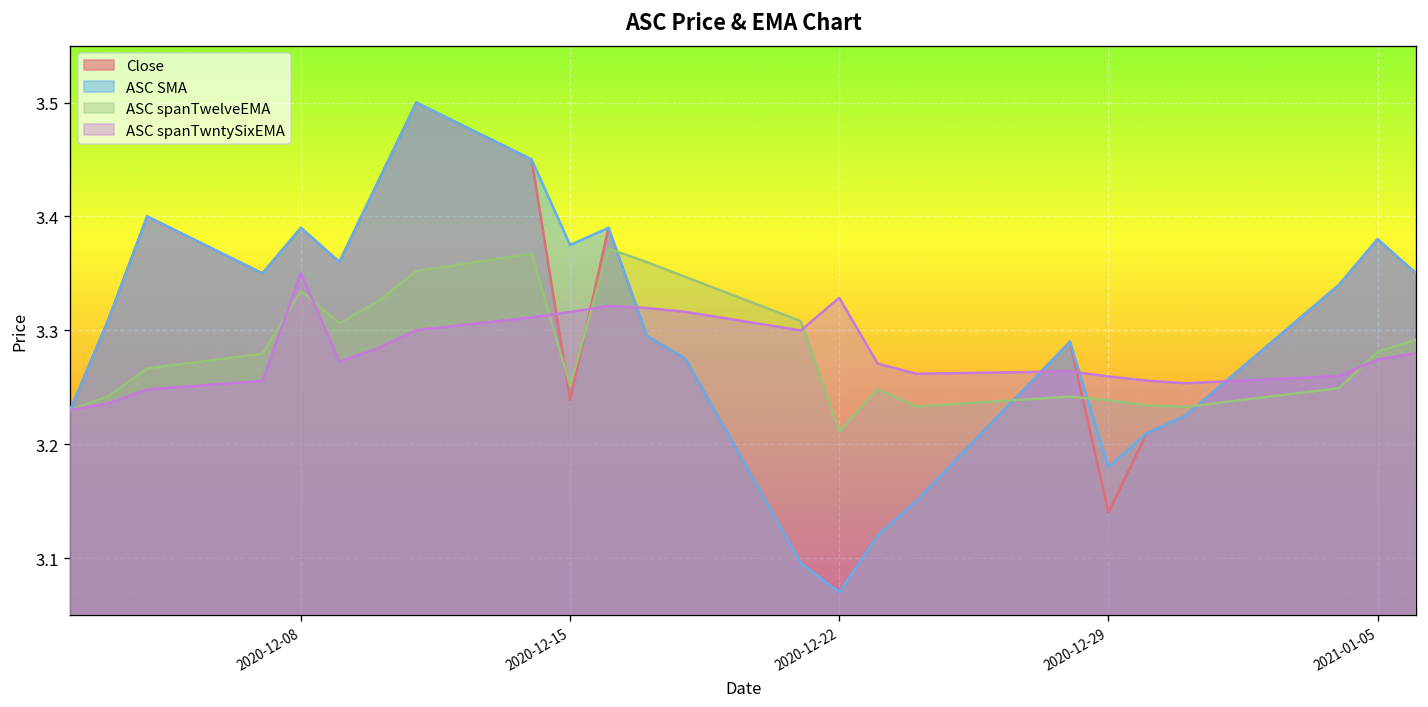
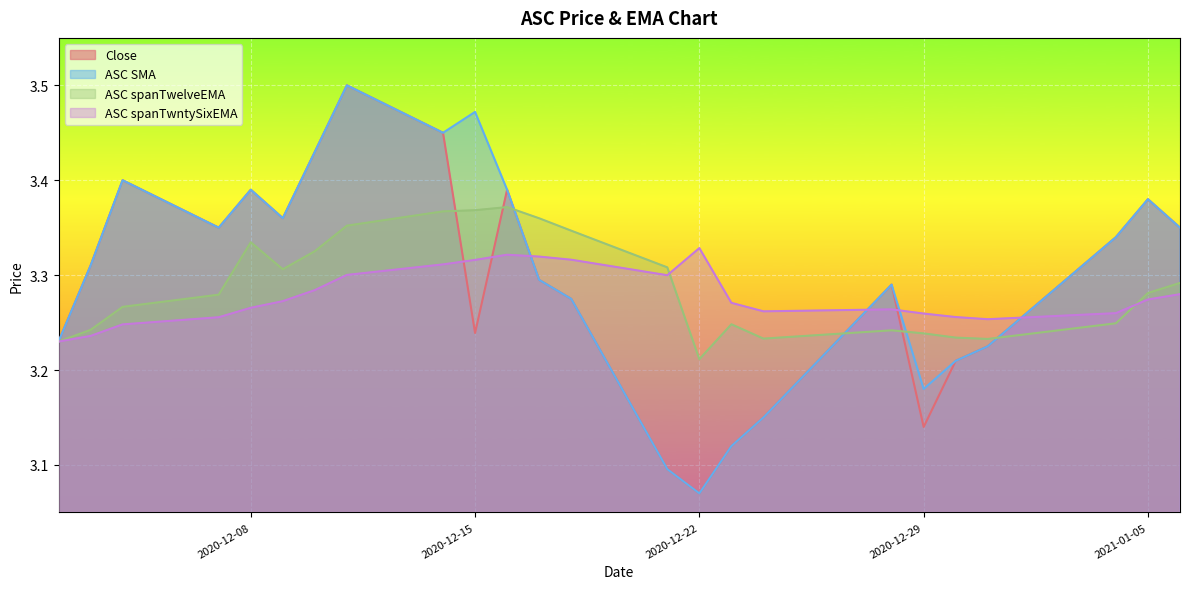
ASC spanTwntySixEMA, 2020-12-08: 3.35 -> 3.27
ASC SMA, 2020-12-15: 3.38 -> 3.47
ASC spanTwelveEMA, 2020-12-15: 3.25 -> 3.37
